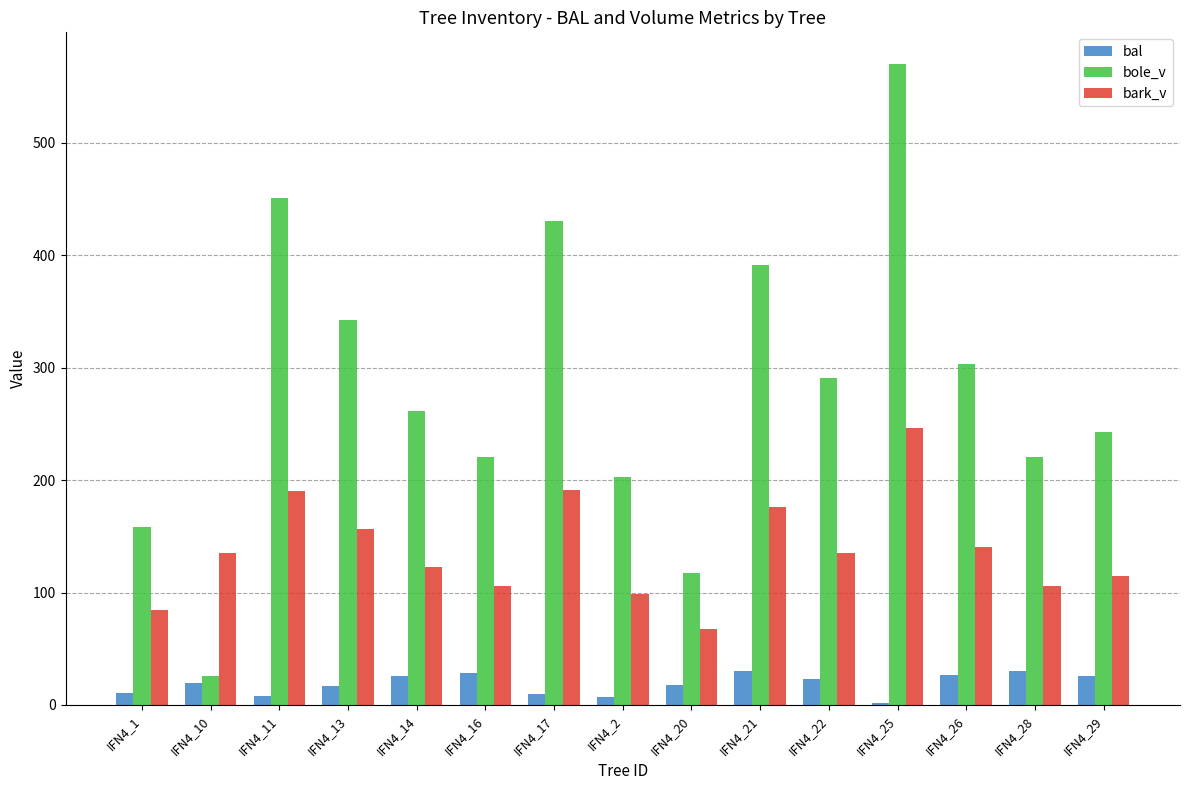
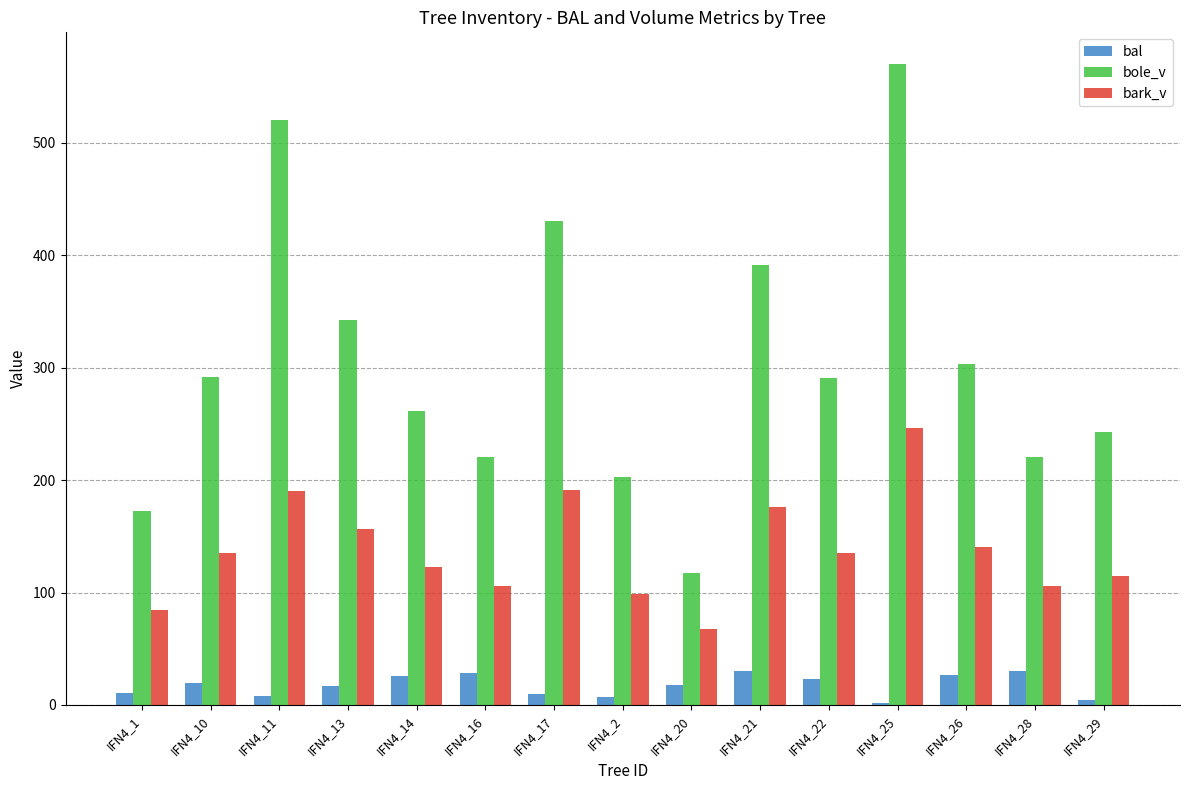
bole_v, IFN4_1: 159 -> 172
bole_v, IFN4_10: 25 -> 292
bole_v, IFN4_11: 451 -> 521
bal, IFN4_29: 25 -> 5
